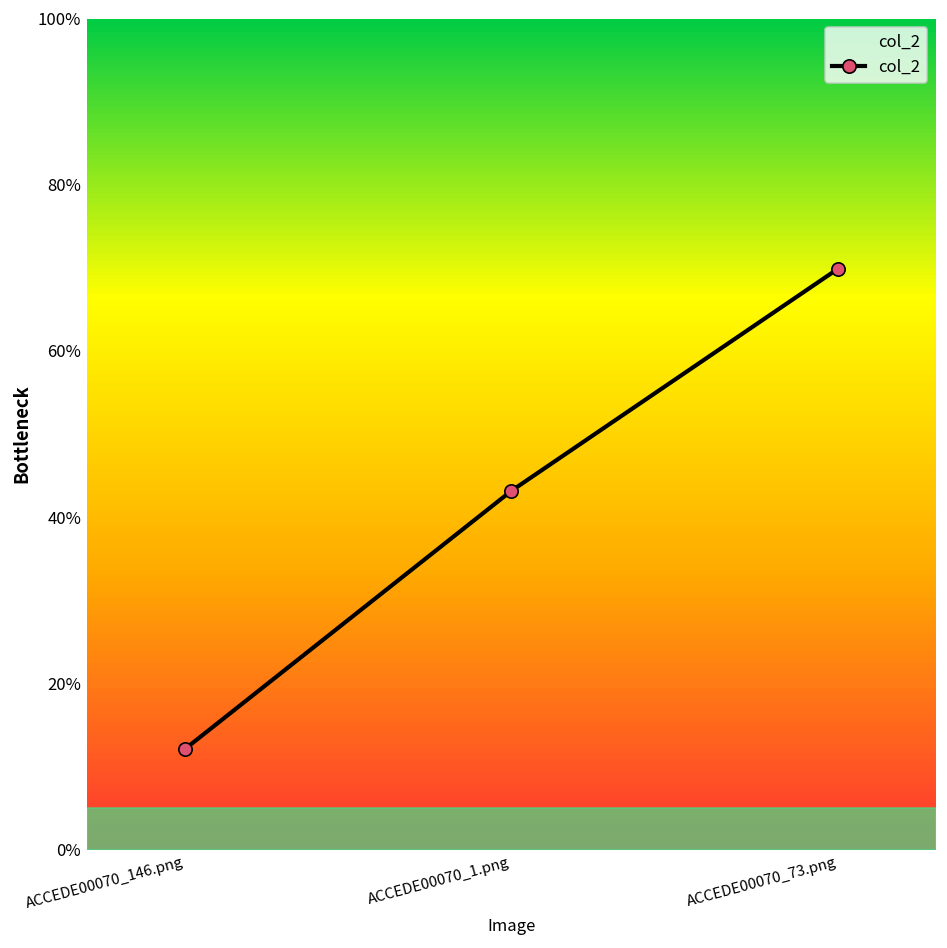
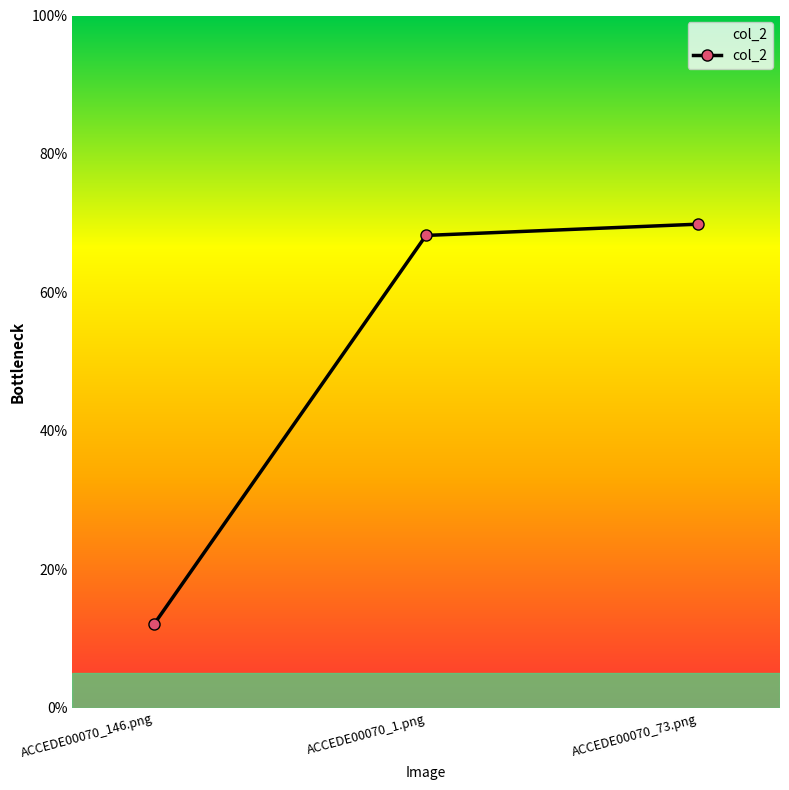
ACCEDE00070_1.png: 43% -> 68%
